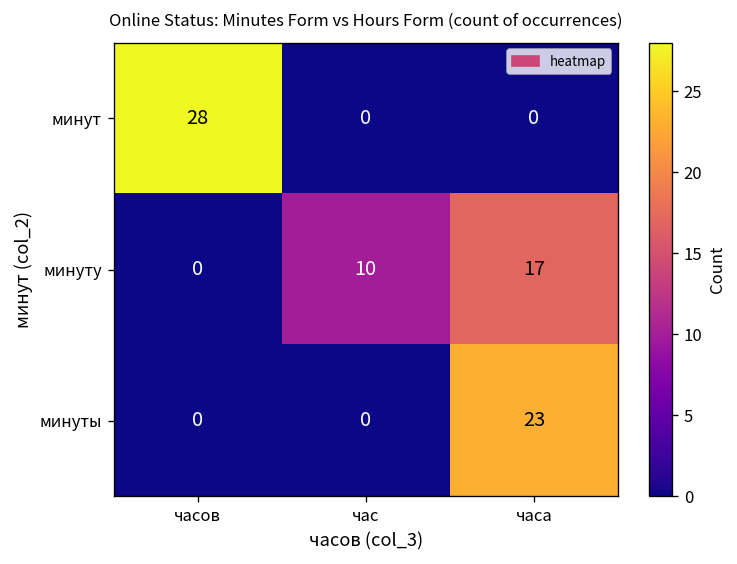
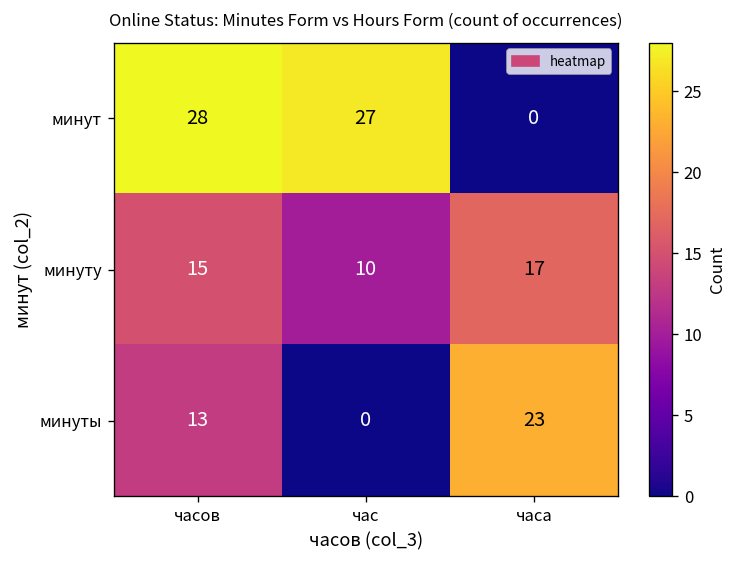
минут, час: 0 -> 27
минуту, часов: 0 -> 15
минуты, часов: 0 -> 13
